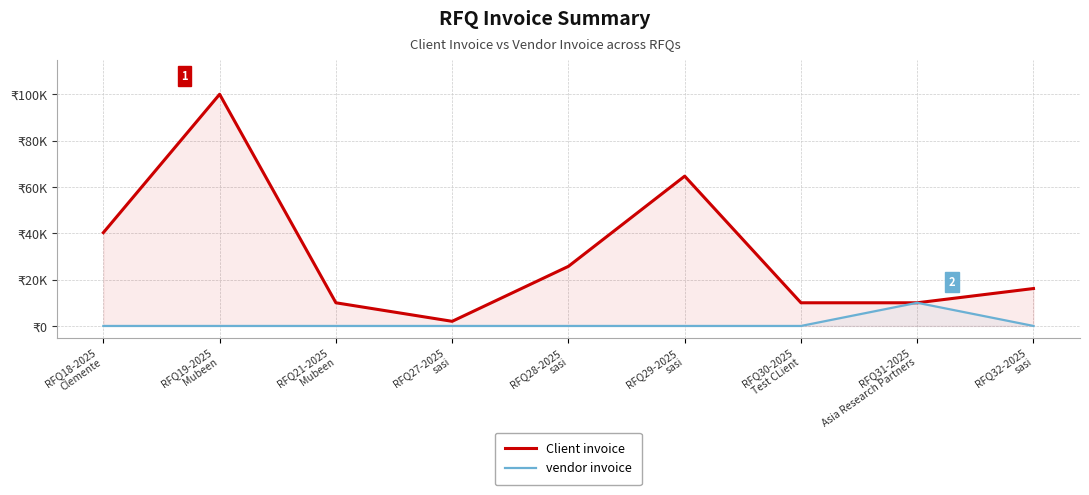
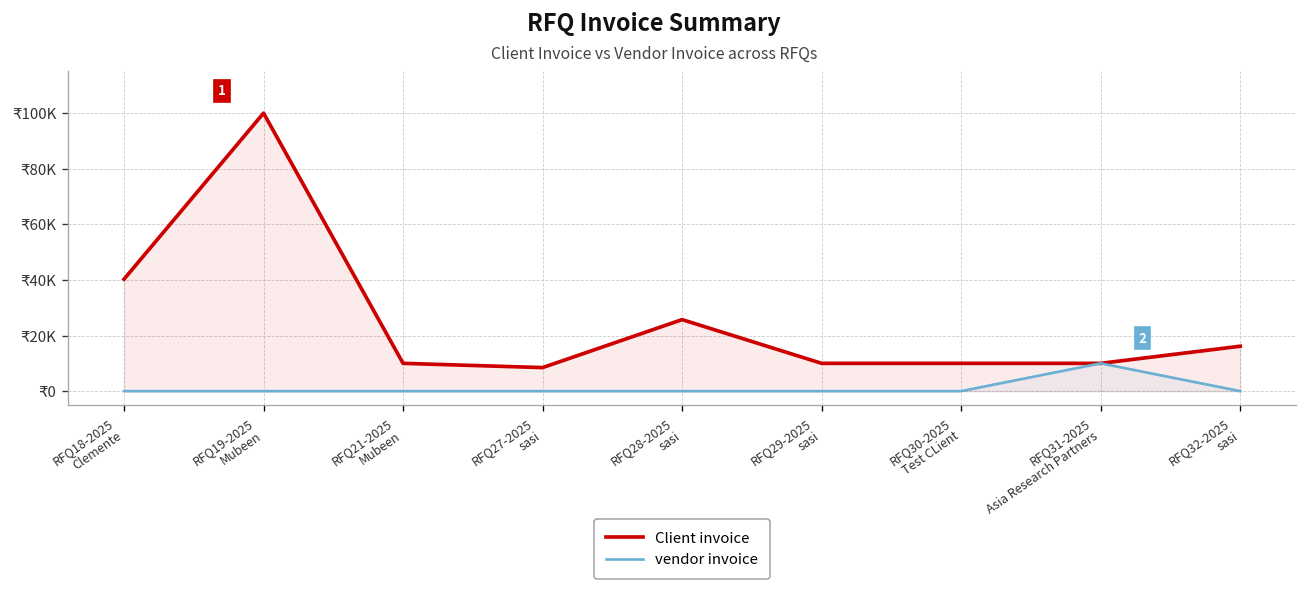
Client invoice, RFQ27-2025 sasi: ₹2000 -> ₹8000
Client invoice, RFQ29-2025 sasi: ₹65000 -> ₹10000
